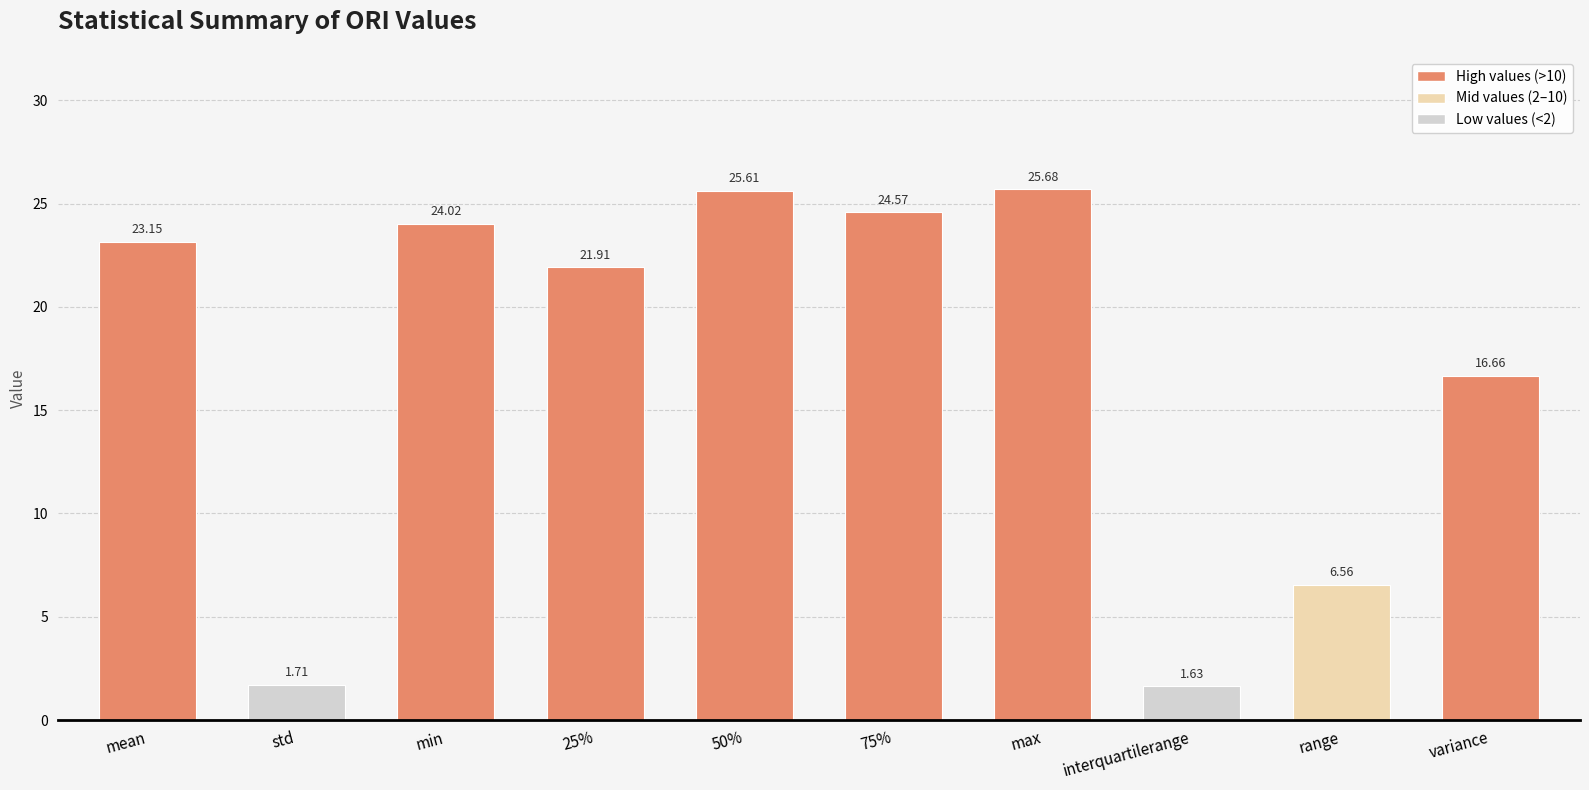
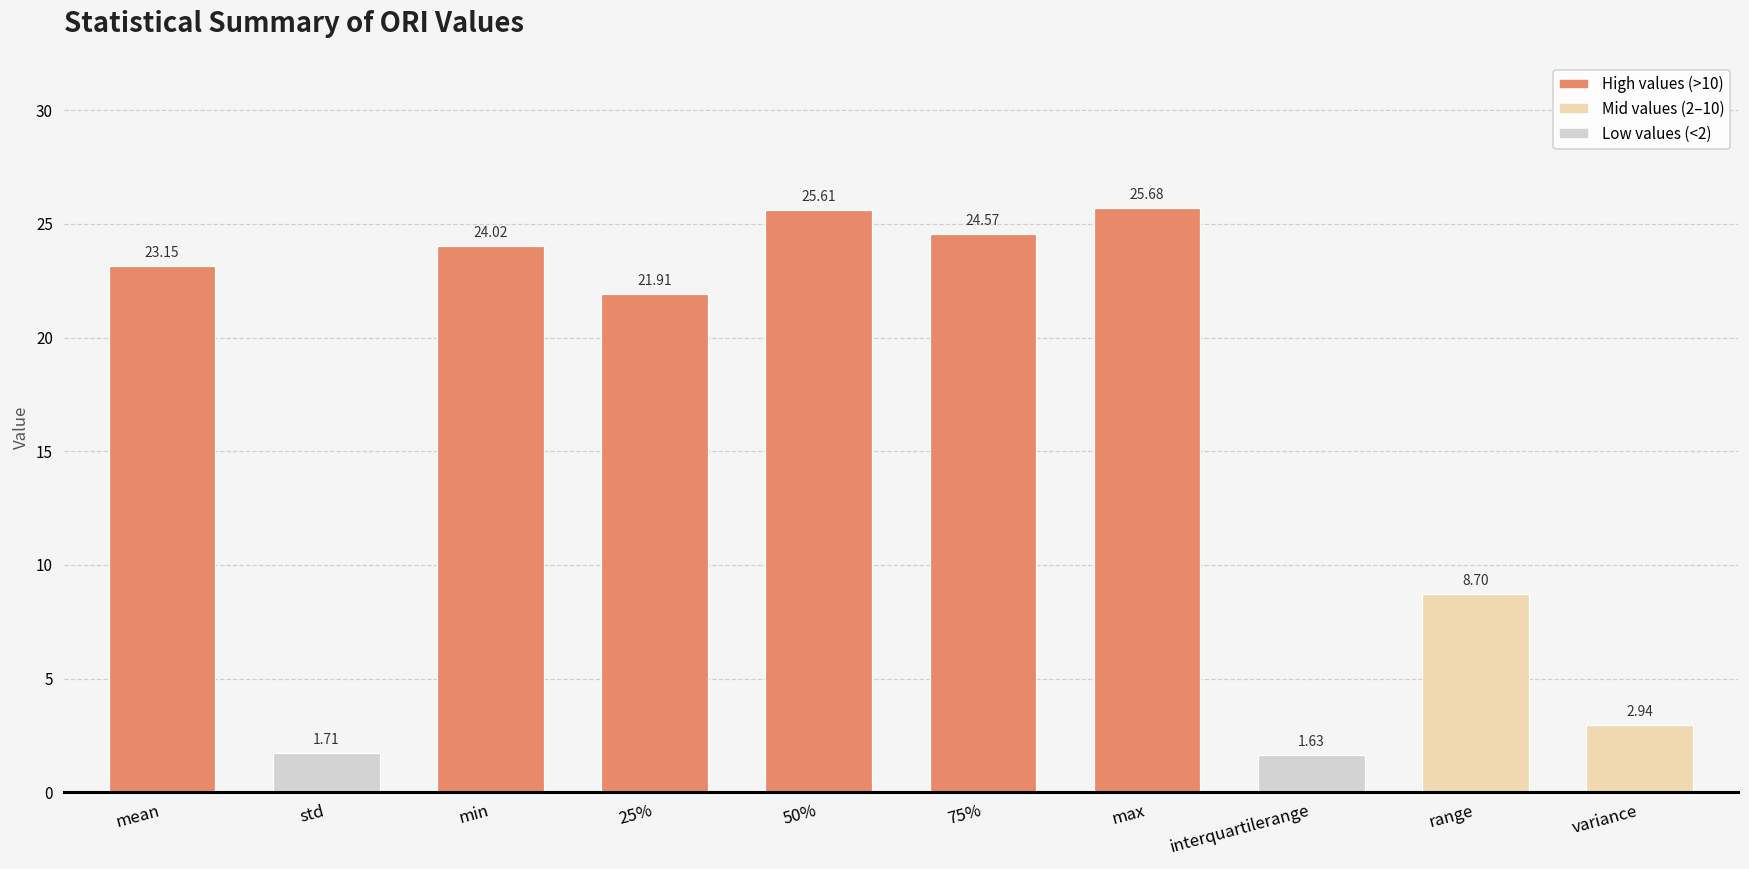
range: 6.56 -> 8.70
variance: 16.66 -> 2.94
